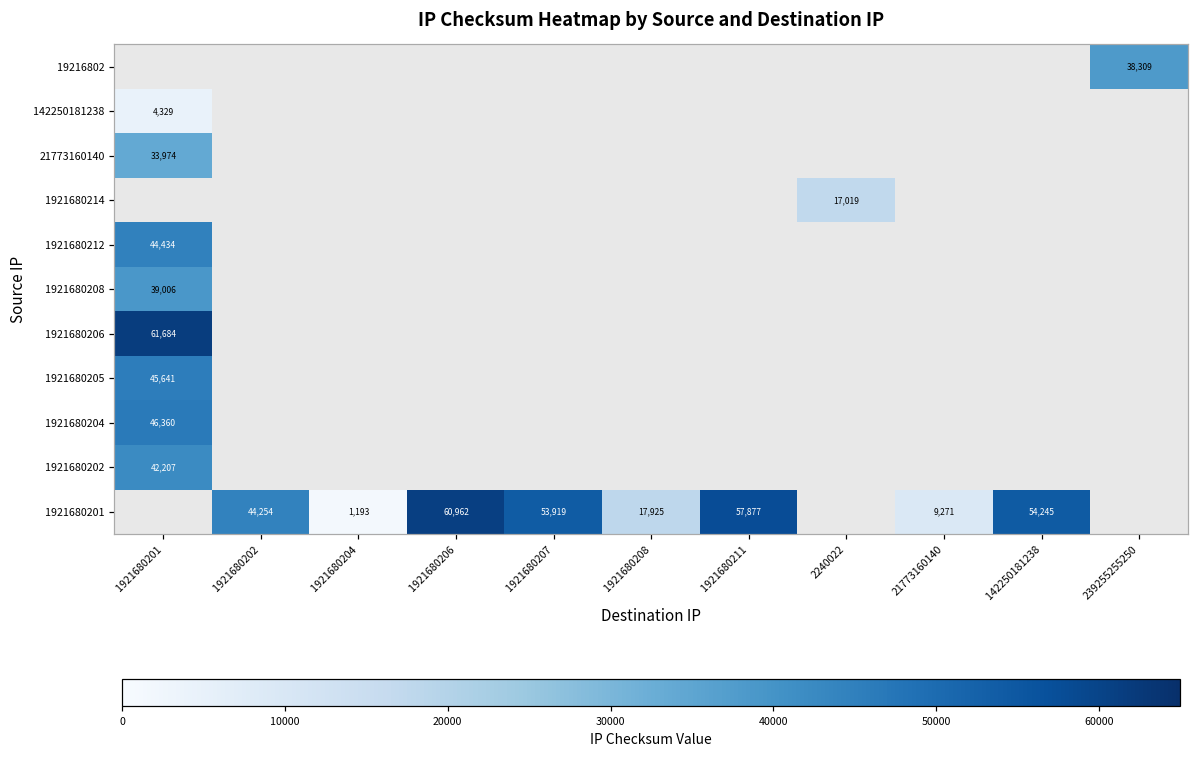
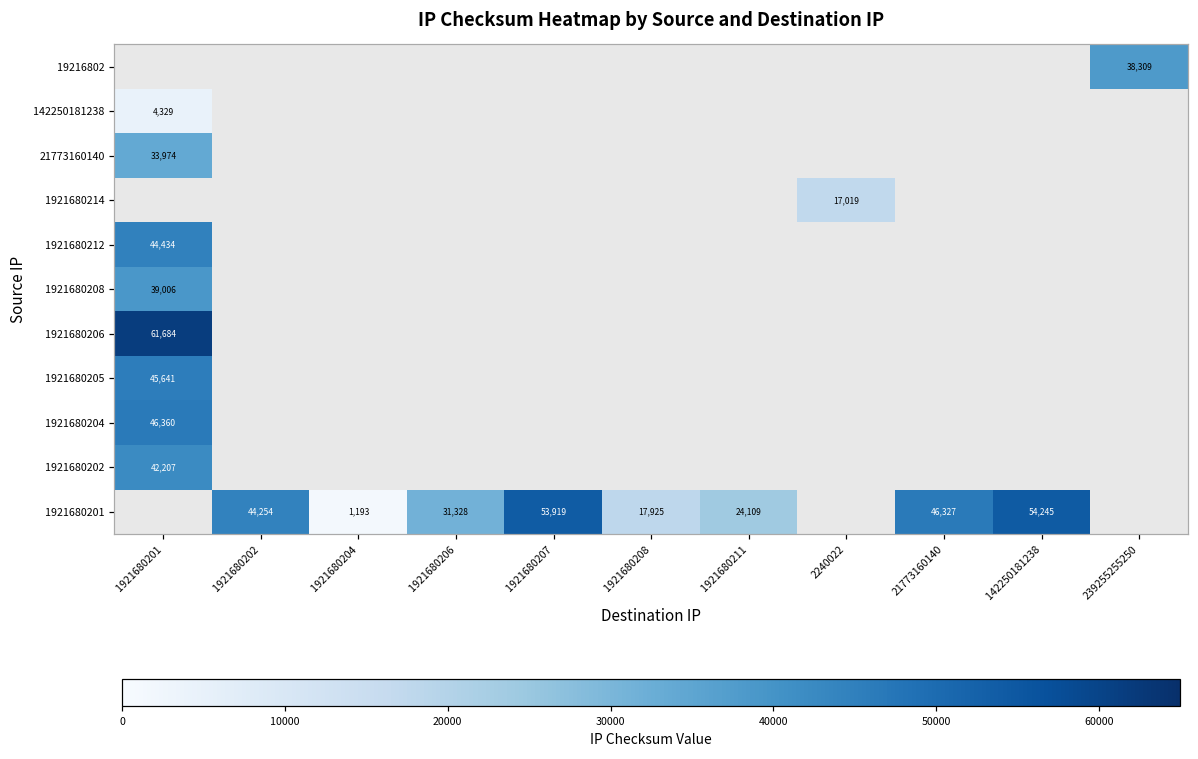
1921680201, 1921680206: 60,962 -> 31,328
1921680201, 1921680211: 57,877 -> 24,109
1921680201, 21773160140: 9,271 -> 46,327
